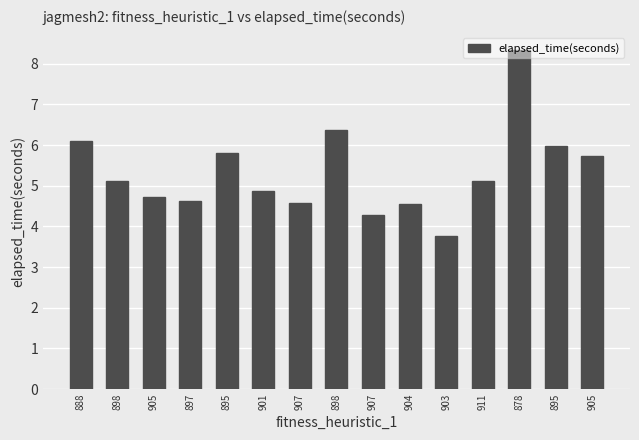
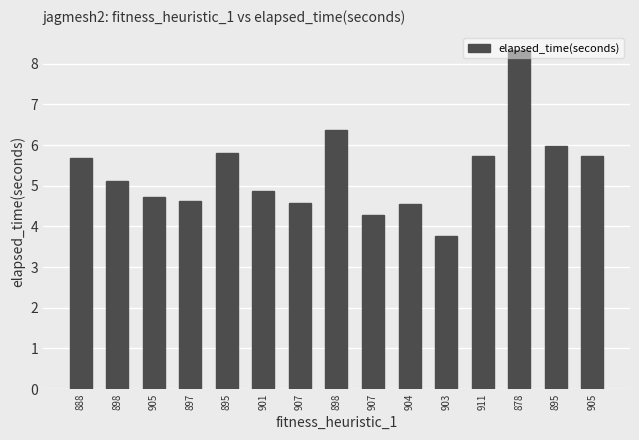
888: 6.1 -> 5.7
911: 5.1 -> 5.7
